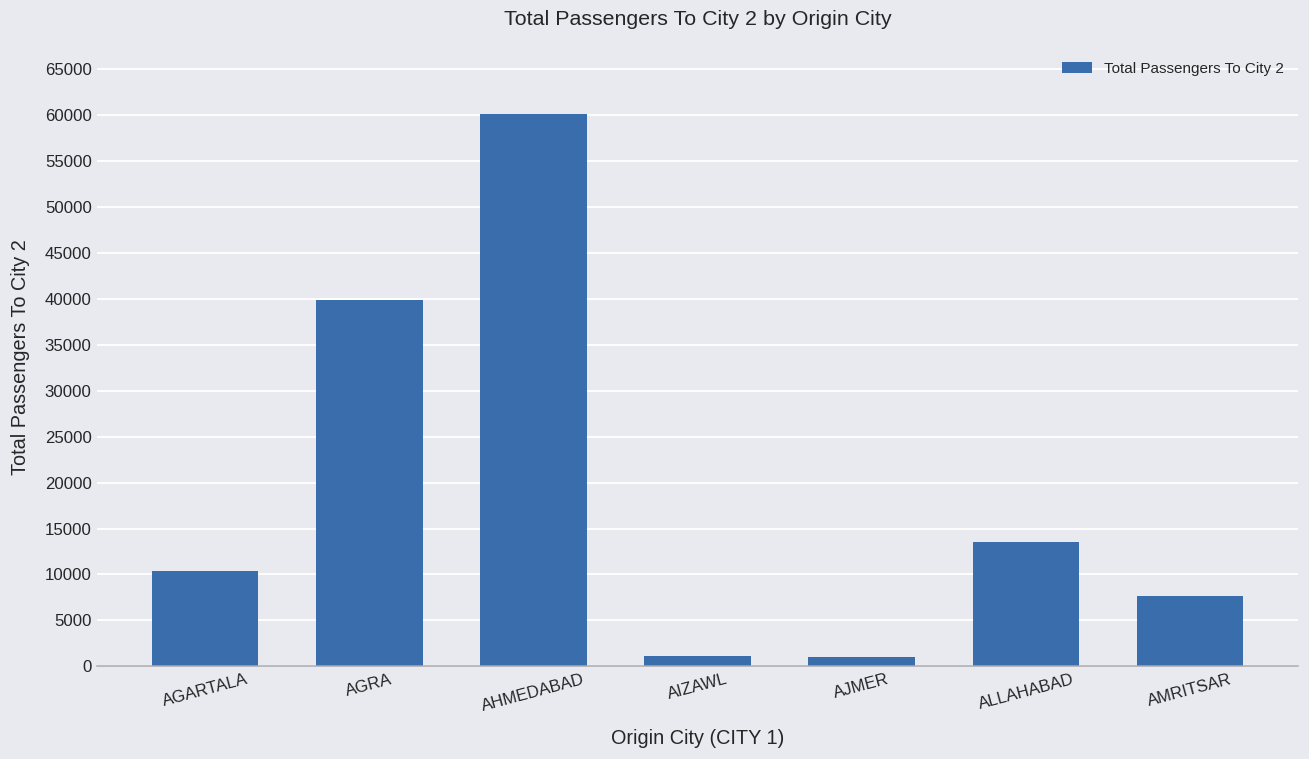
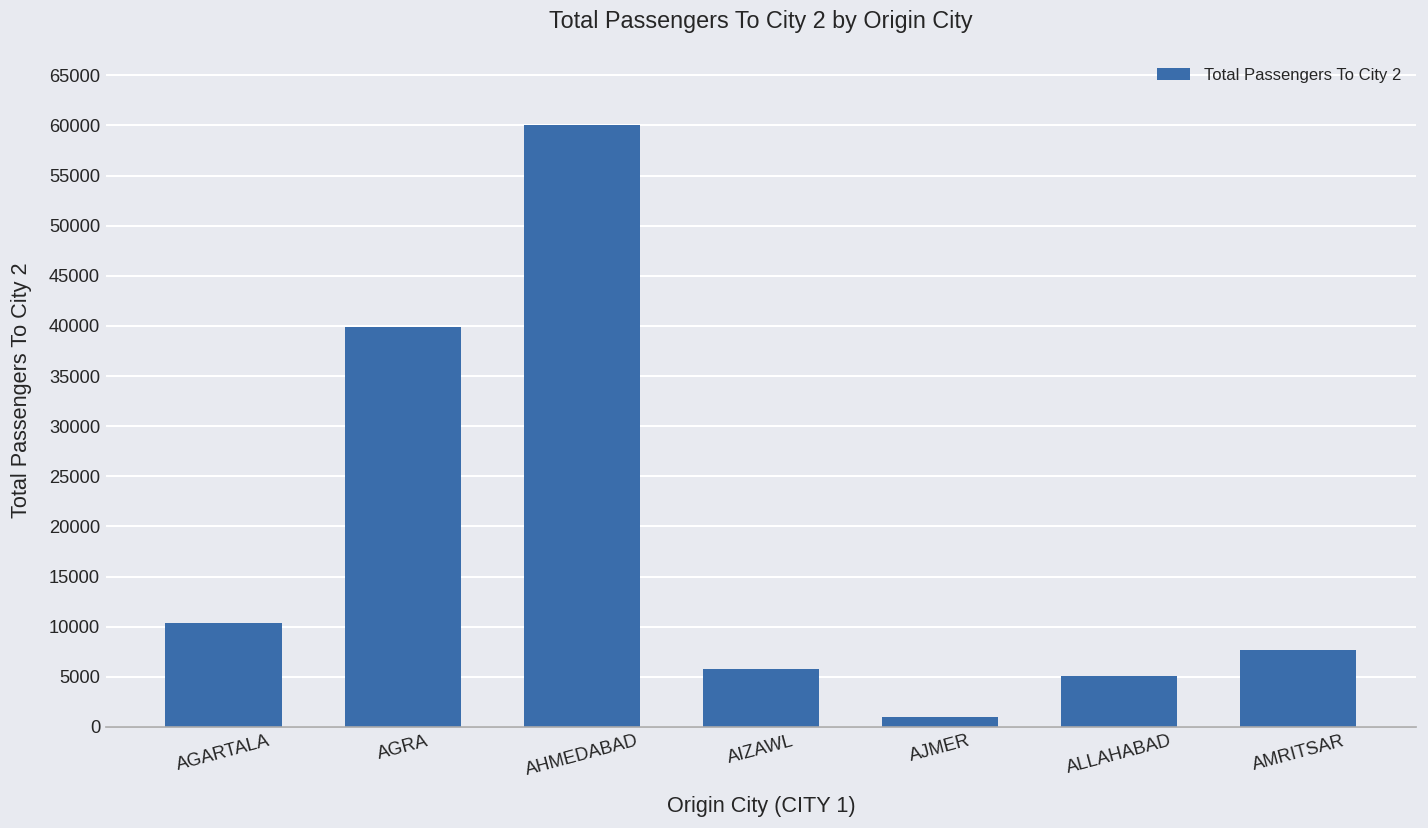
AIZAWL: 1000 -> 6000
ALLAHABAD: 14000 -> 5000
